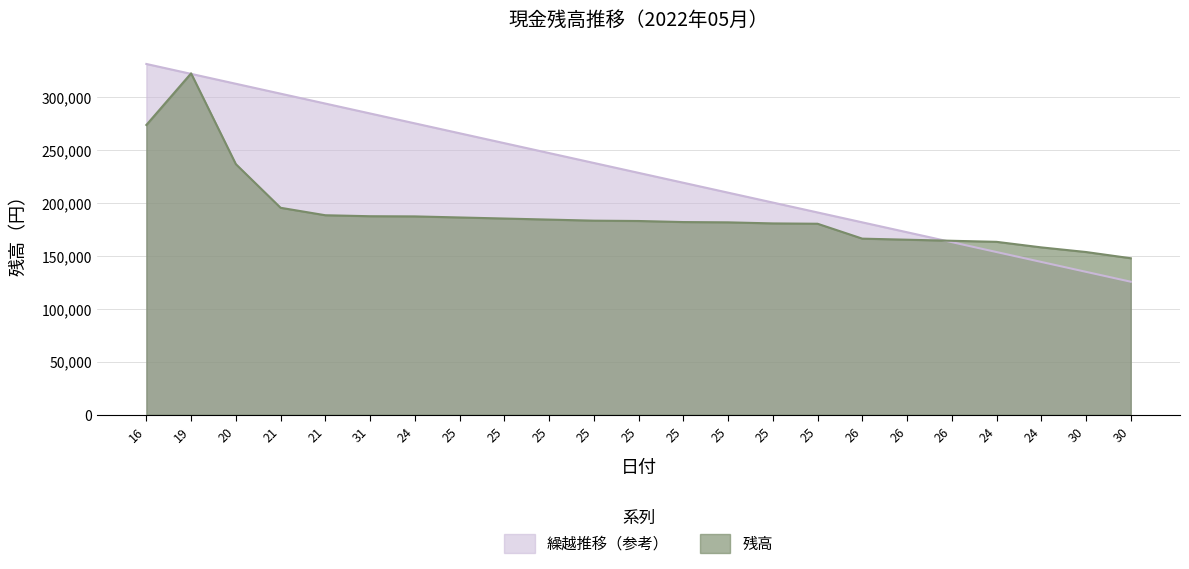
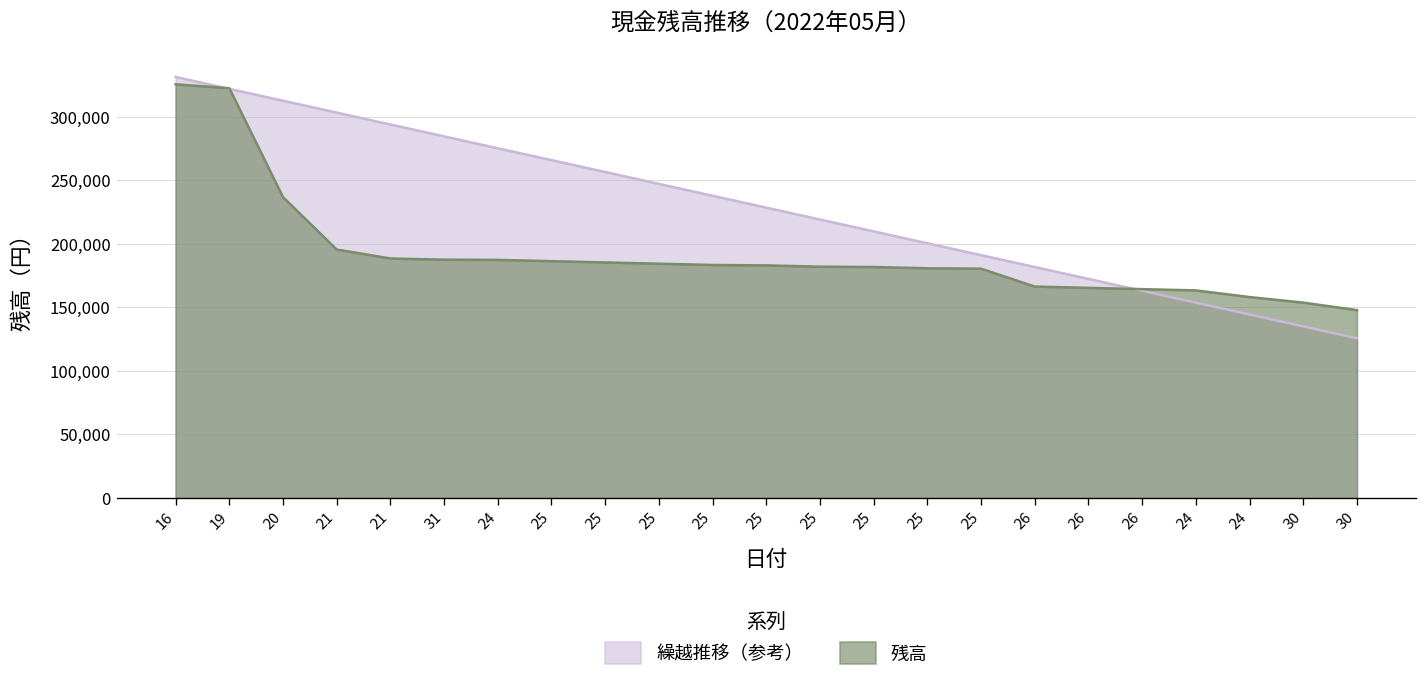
残高, 16: 274,000 -> 326,000
